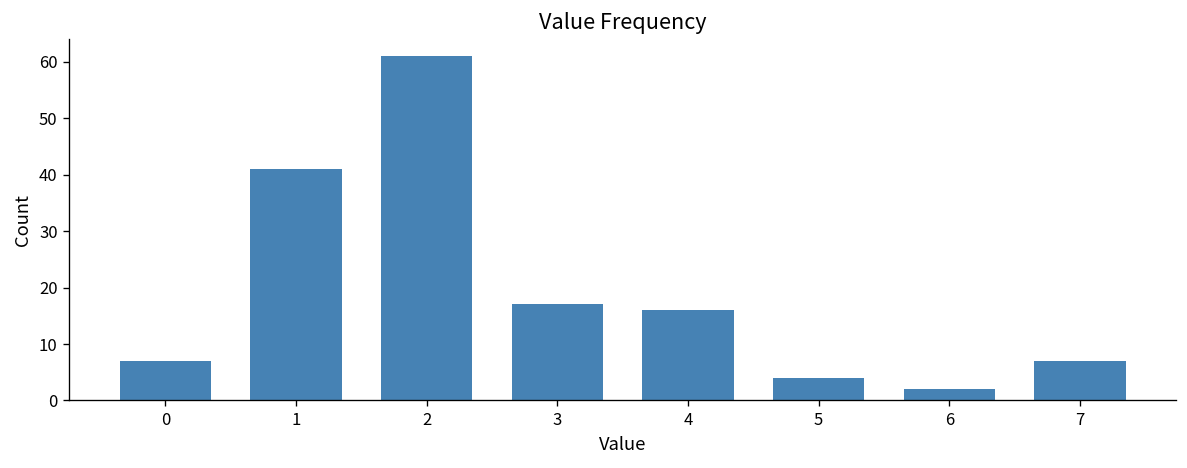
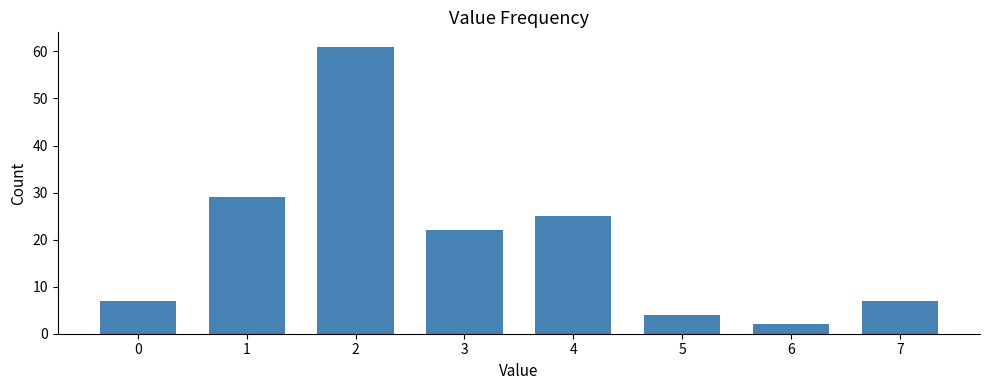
1: 41 -> 29
3: 17 -> 22
4: 16 -> 25
